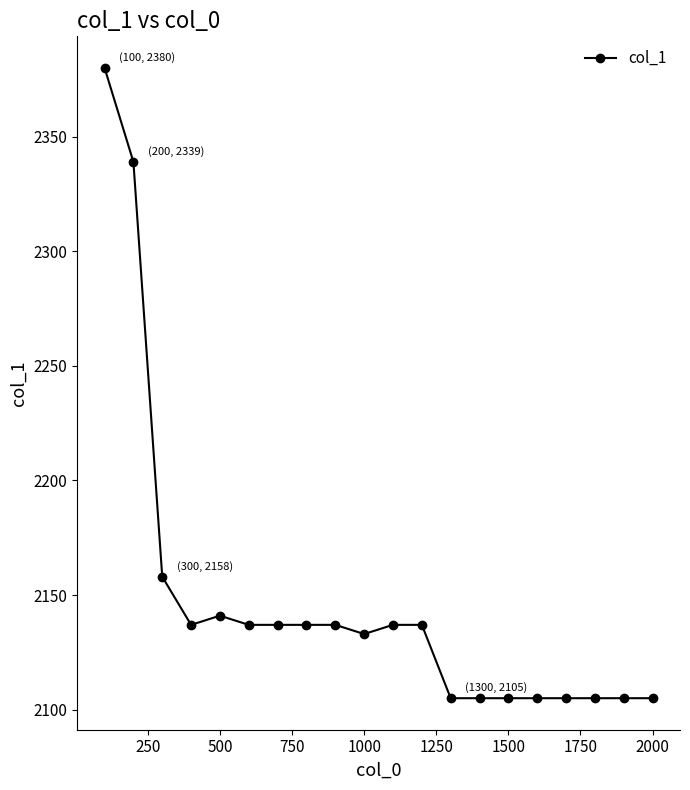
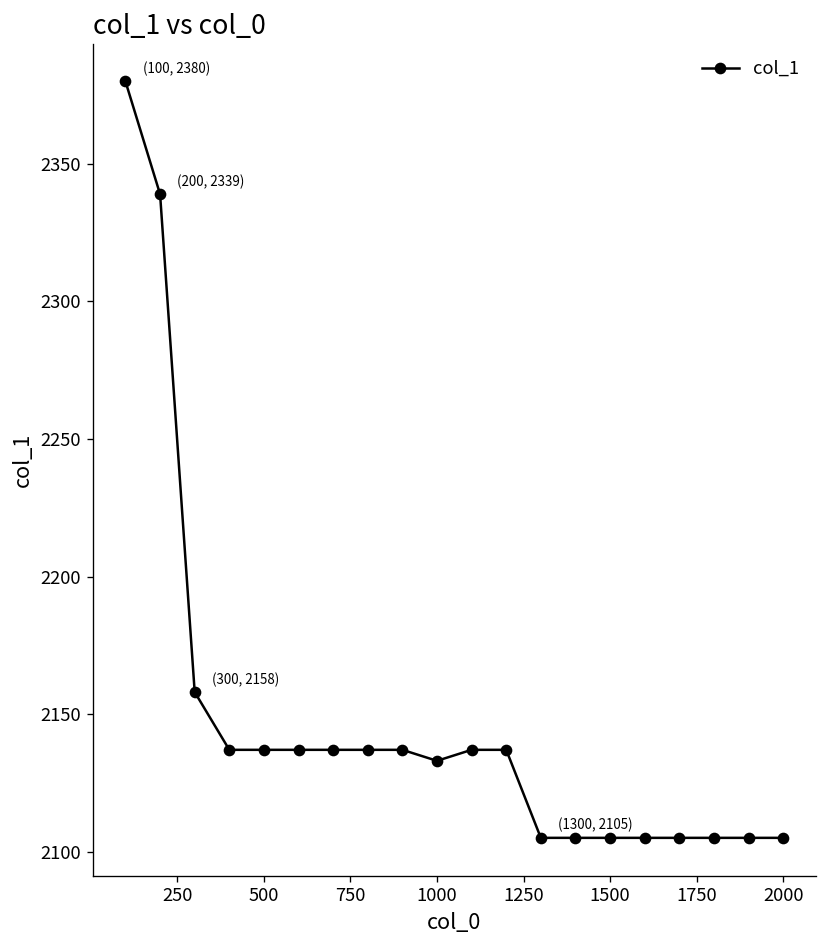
500: 2141 -> 2137
